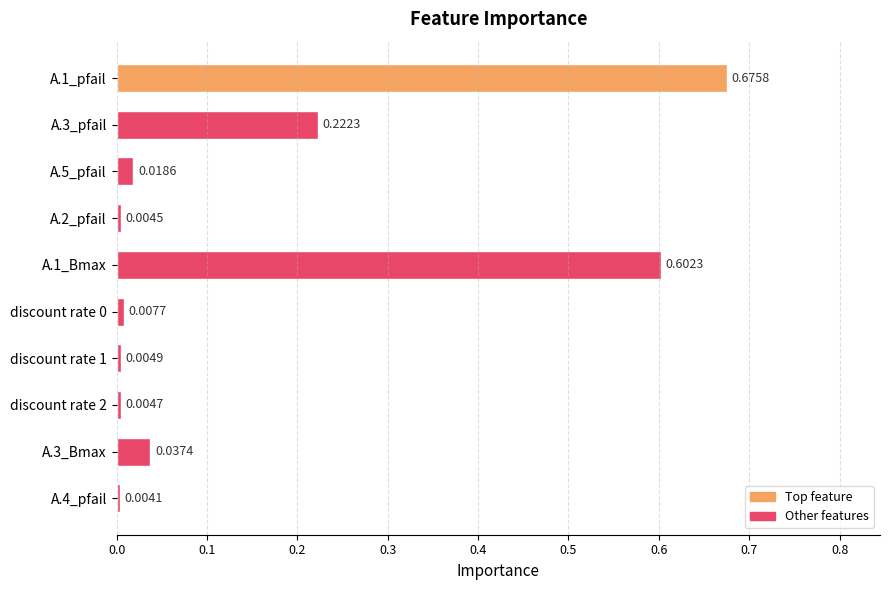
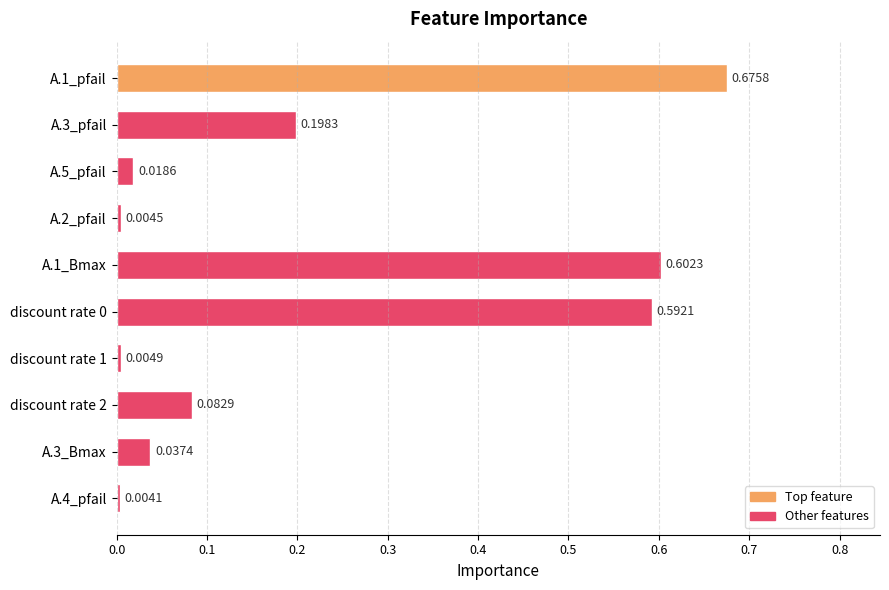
A.3_pfail: 0.2223 -> 0.1983
discount rate 0: 0.0077 -> 0.5921
discount rate 2: 0.0047 -> 0.0829
